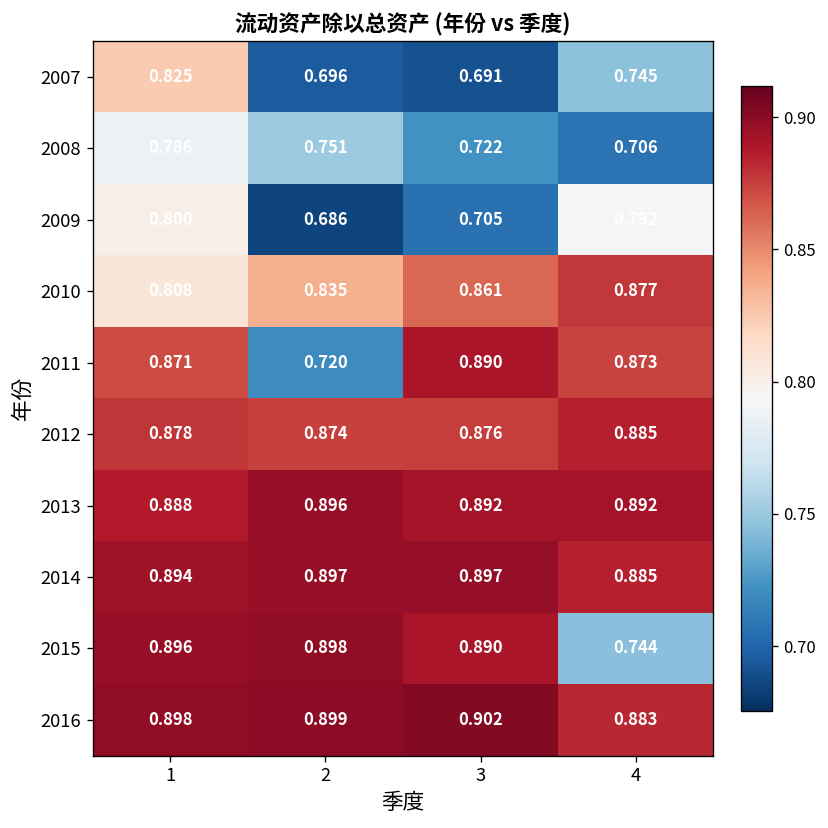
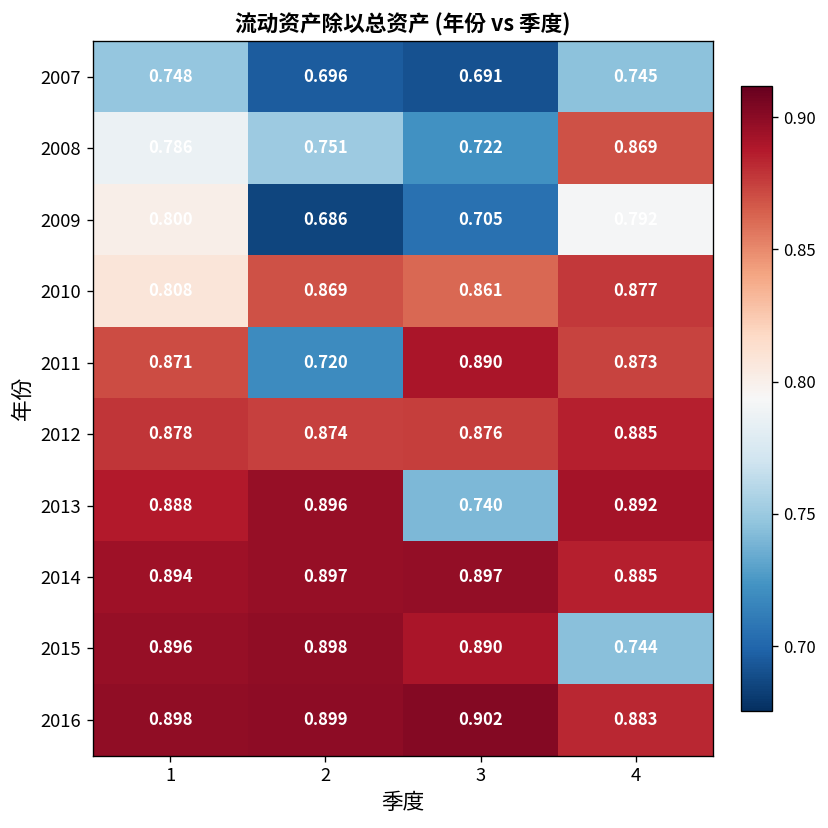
2007, 1: 0.825 -> 0.748
2008, 4: 0.706 -> 0.869
2010, 2: 0.835 -> 0.869
2013, 3: 0.892 -> 0.740
